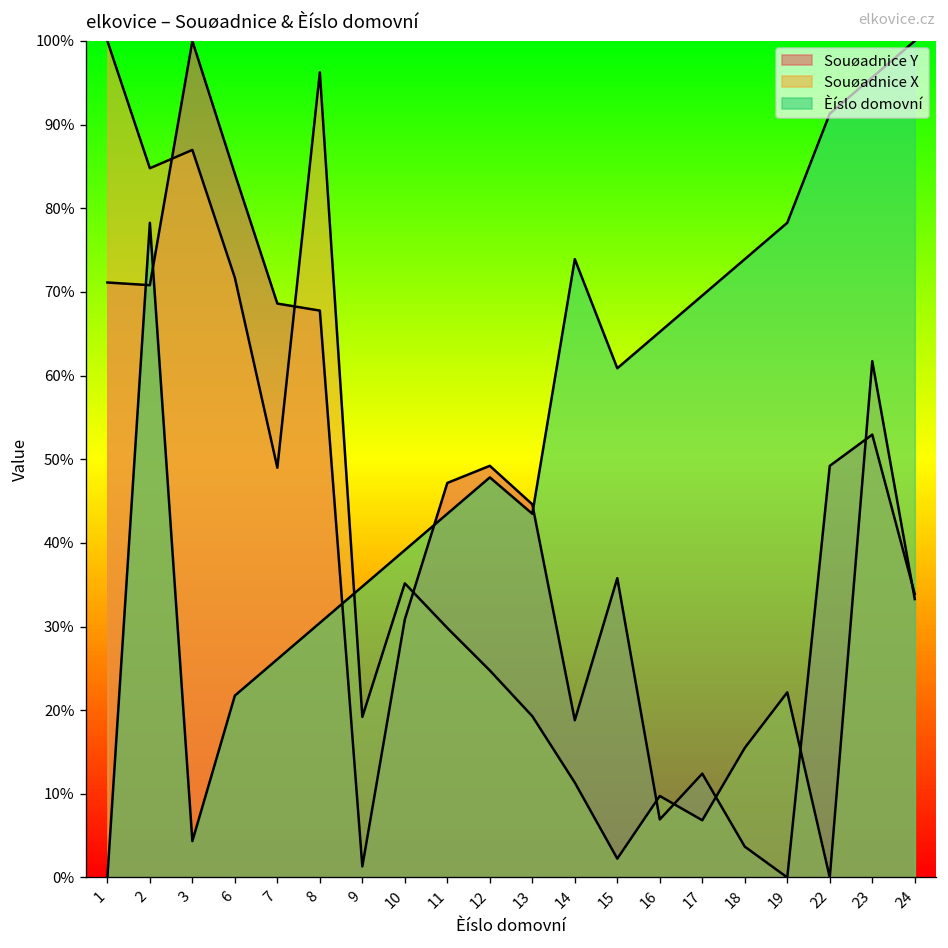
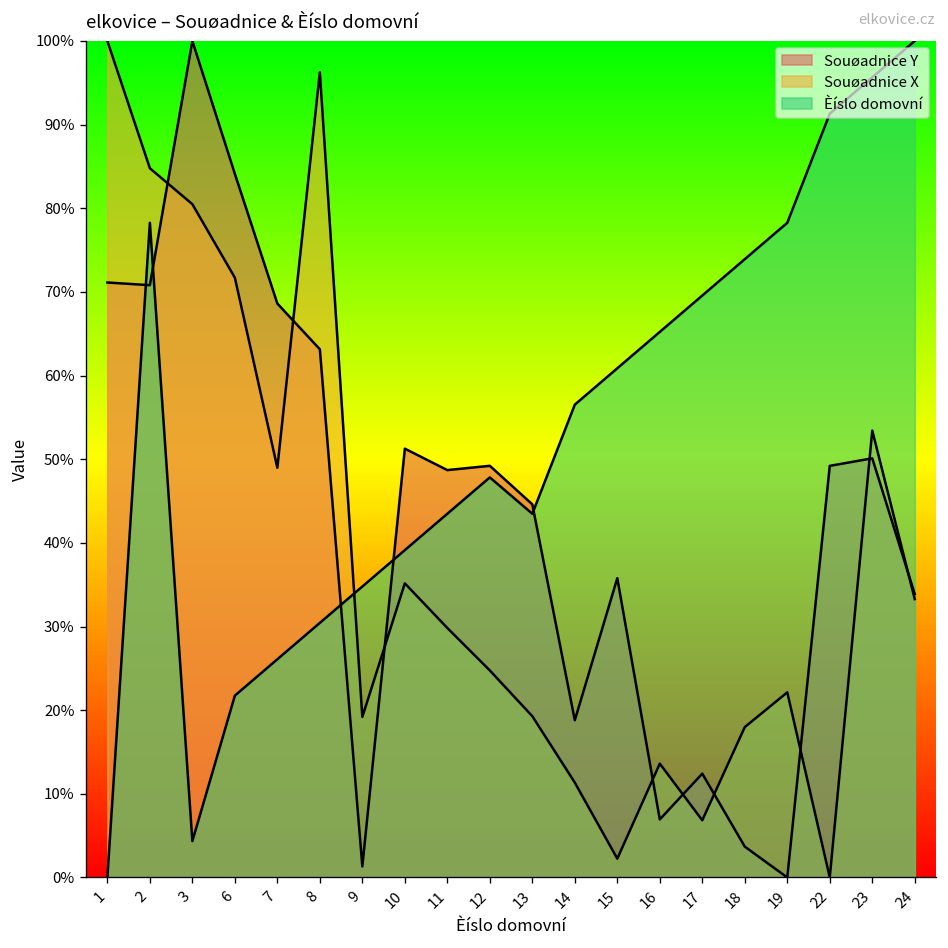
Souøadnice X, 3: 87% -> 80%
Souøadnice Y, 8: 68% -> 63%
Souøadnice Y, 10: 31% -> 51%
Souøadnice Y, 11: 47% -> 49%
Èíslo domovní, 14: 74% -> 57%
Souøadnice X, 16: 10% -> 14%
Souøadnice X, 18: 15% -> 18%
Souøadnice Y, 23: 53% -> 50%
Souøadnice X, 23: 62% -> 53%
